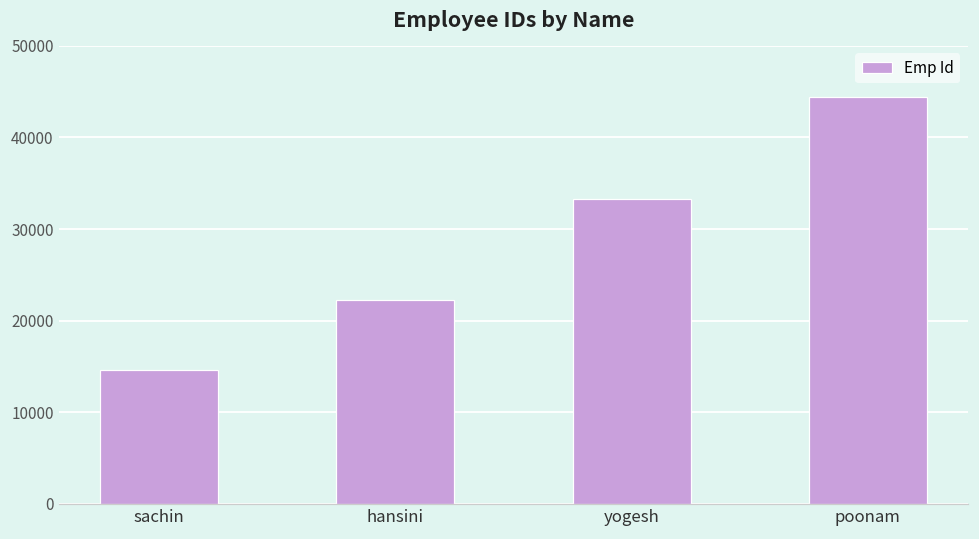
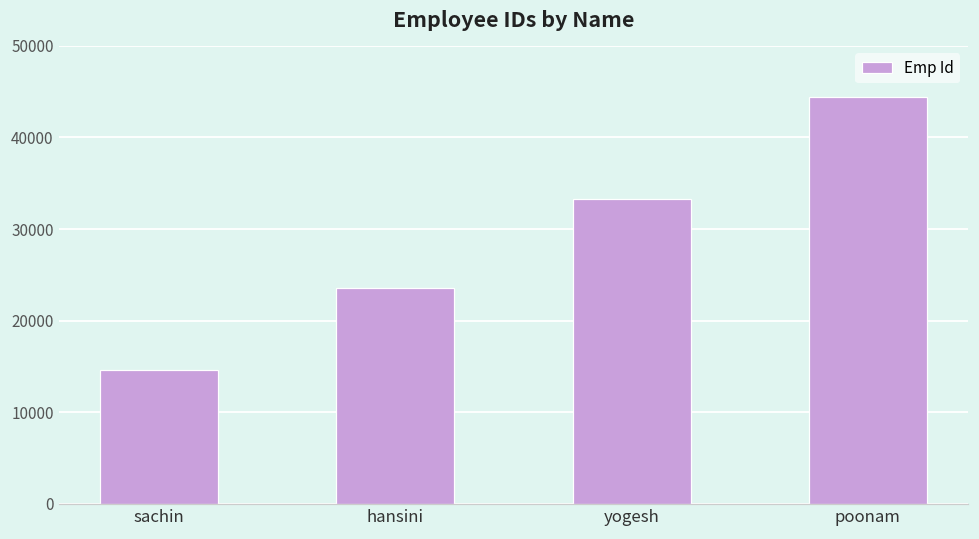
hansini: 22000 -> 24000
